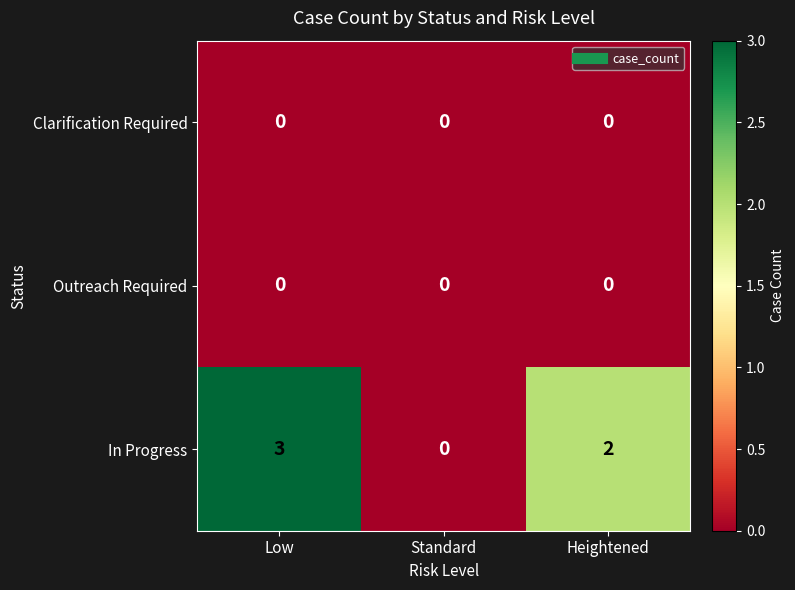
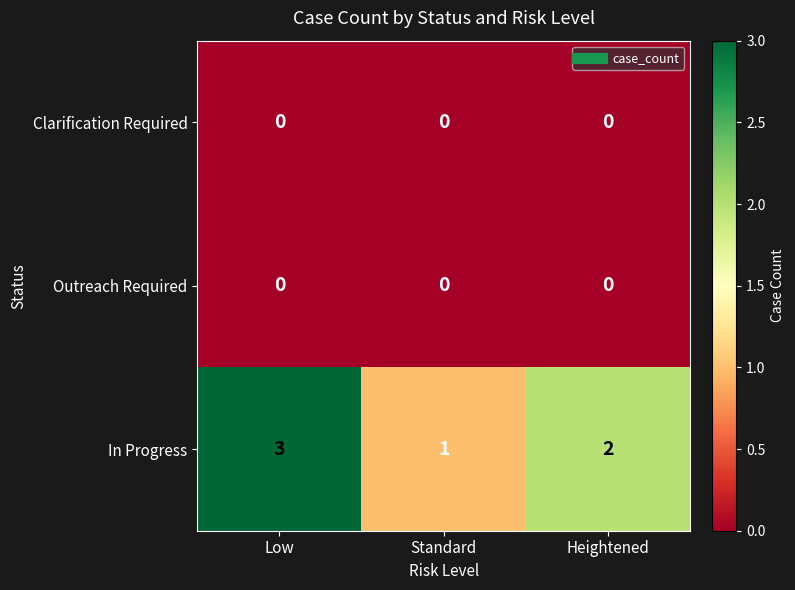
In Progress, Standard: 0 -> 1
